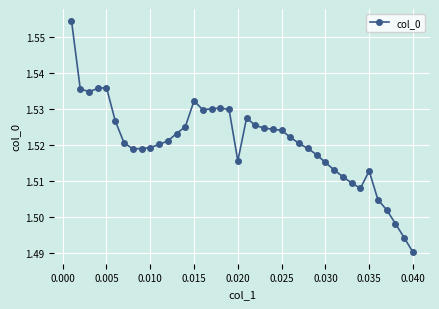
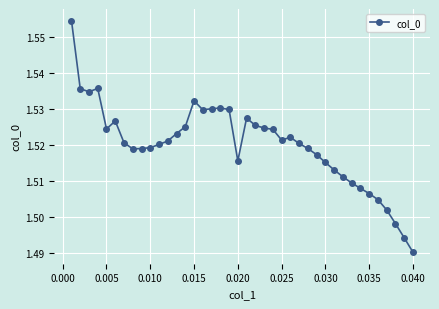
0.005: 1.536 -> 1.525
0.025: 1.524 -> 1.521
0.035: 1.513 -> 1.507
